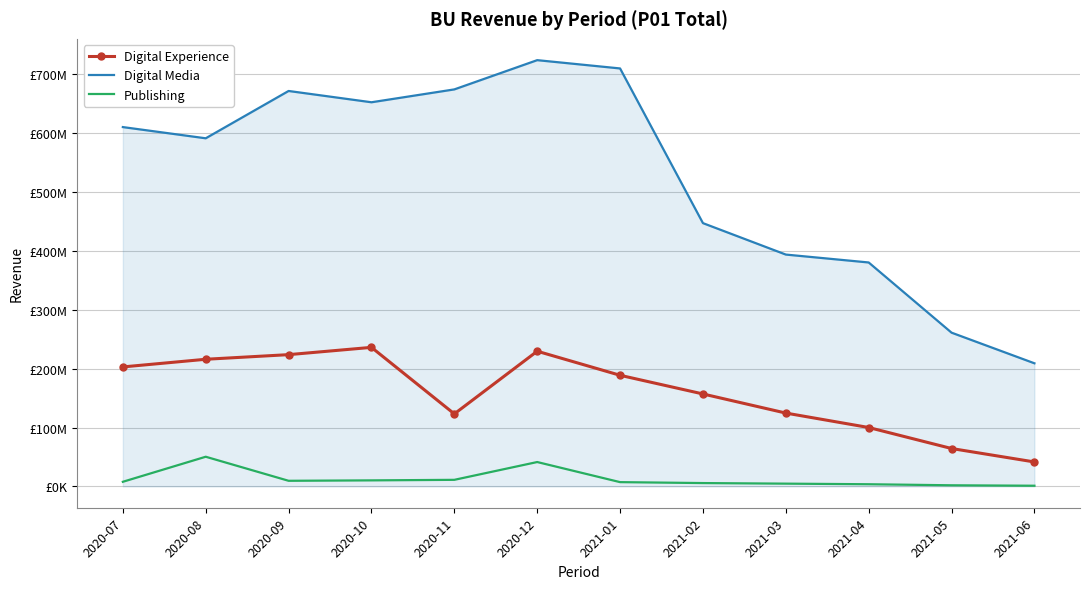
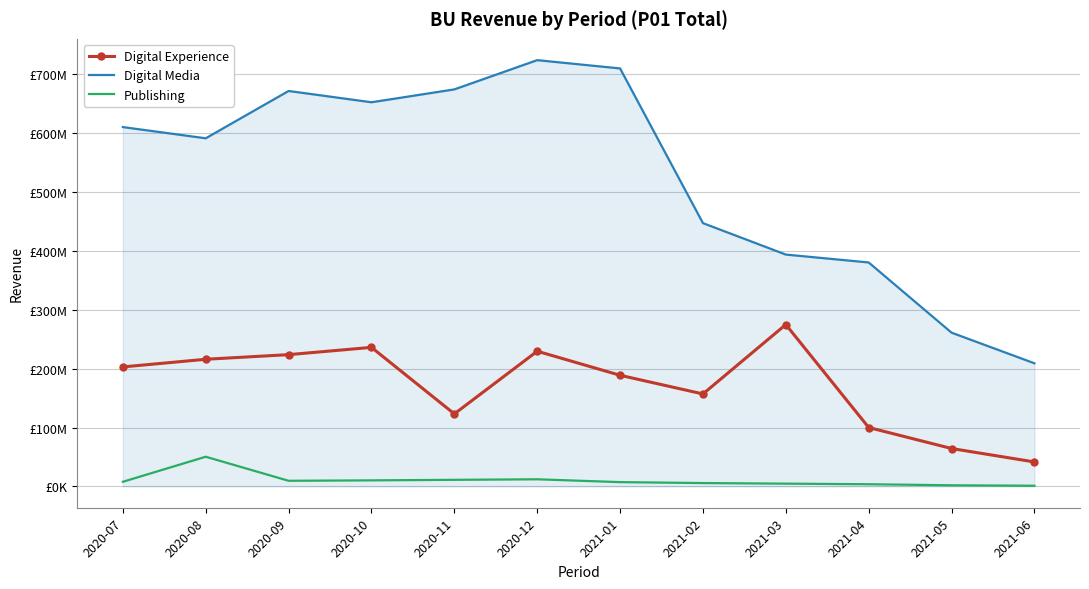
Publishing, 2020-12: £40000000 -> £10000000
Digital Experience, 2021-03: £120000000 -> £270000000
